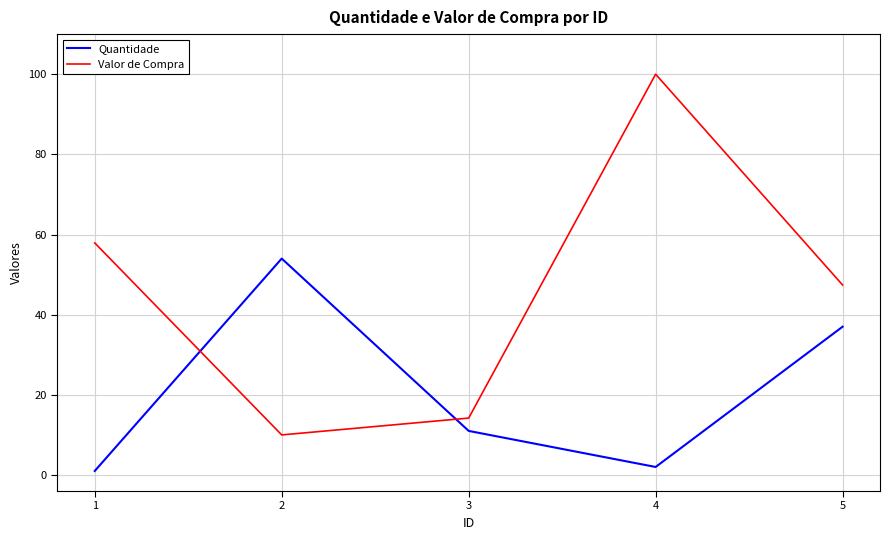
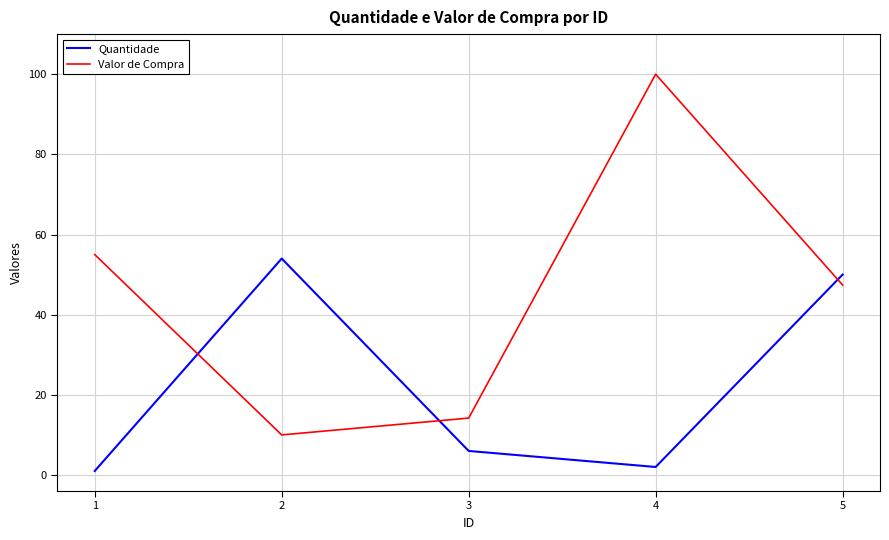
Valor de Compra, 1: 58 -> 55
Quantidade, 3: 11 -> 6
Quantidade, 5: 37 -> 50
